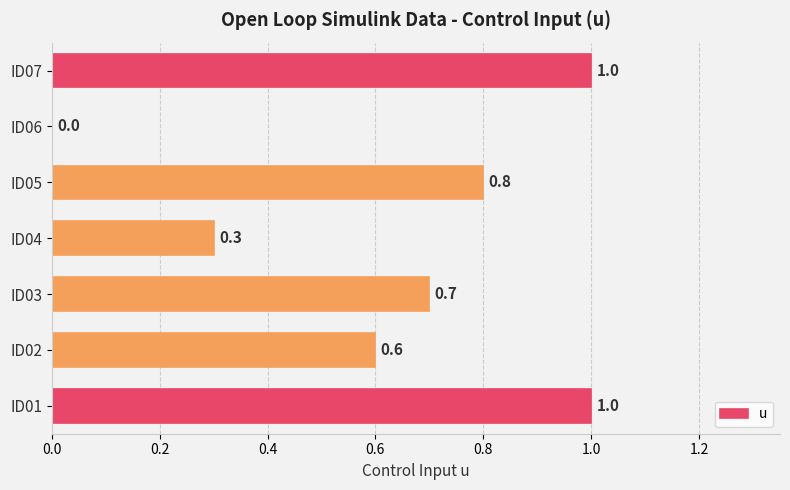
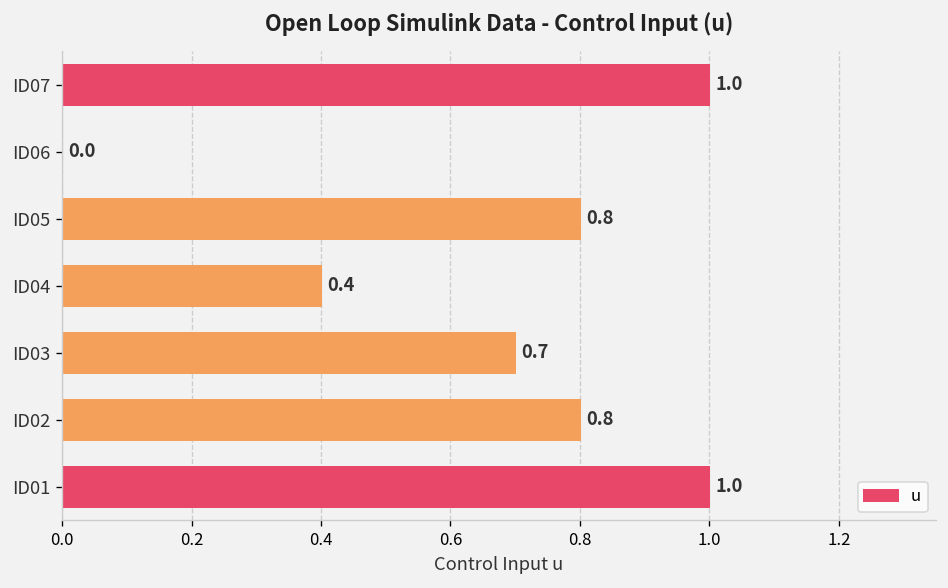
ID04: 0.3 -> 0.4
ID02: 0.6 -> 0.8
